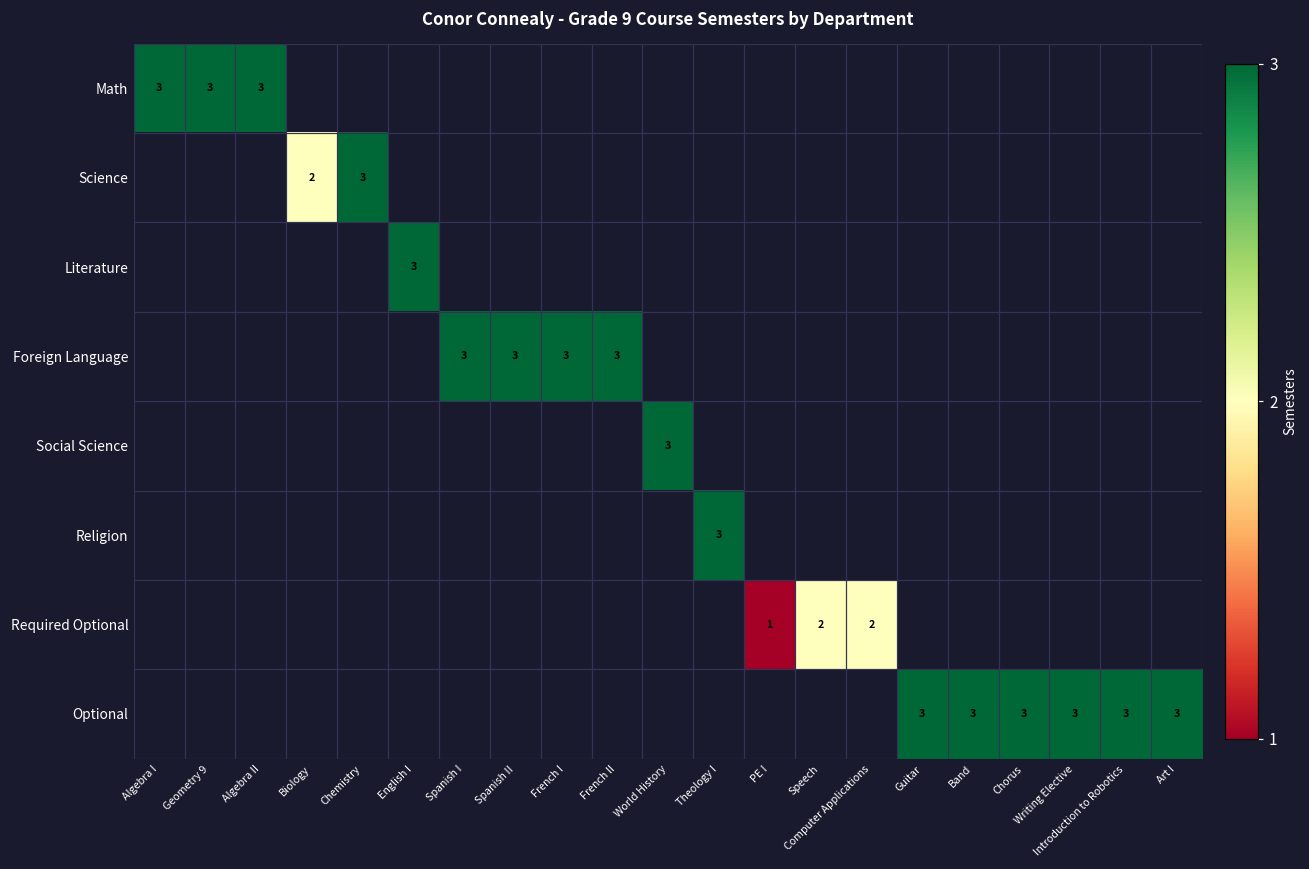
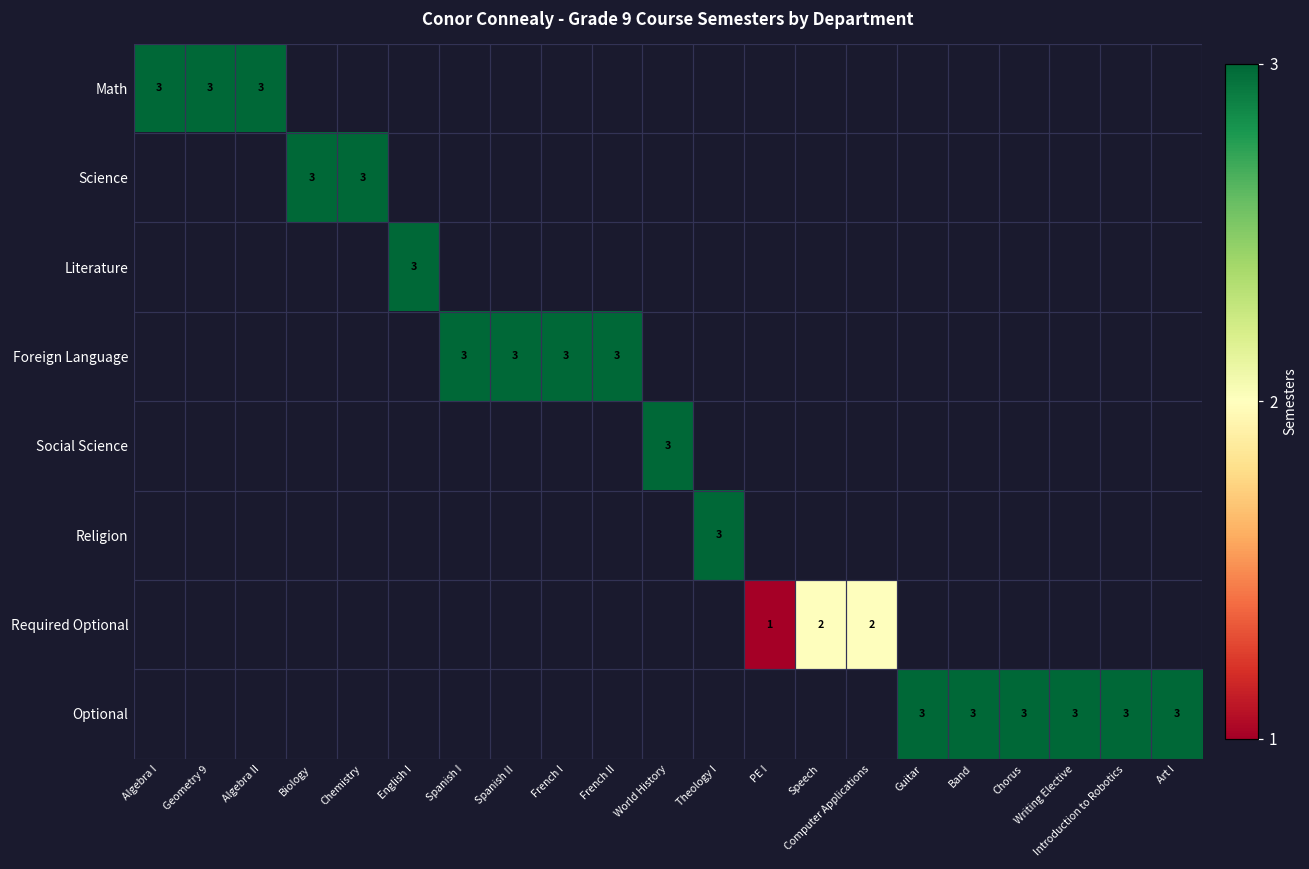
Science, Biology: 2 -> 3
